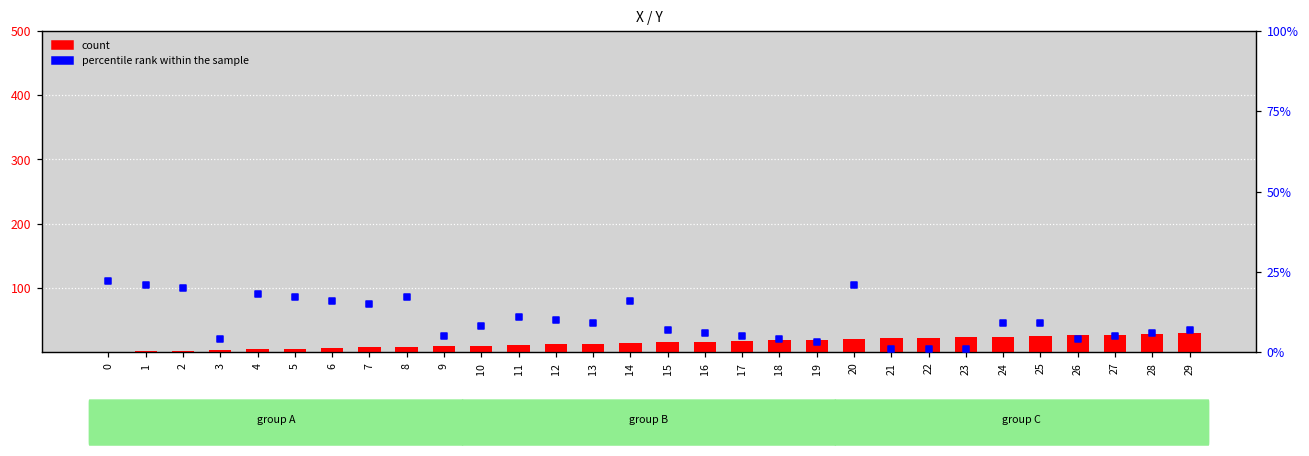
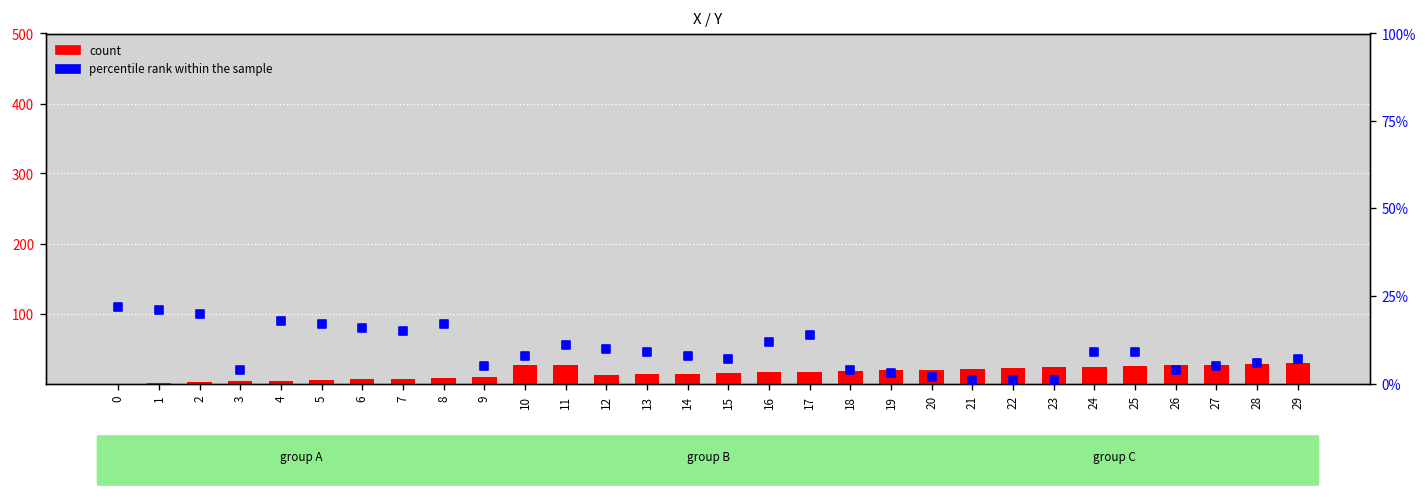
count, 10: 10 -> 30
count, 11: 10 -> 30
percentile rank within the sample, 14: 16% -> 8%
percentile rank within the sample, 16: 6% -> 12%
percentile rank within the sample, 17: 5% -> 14%
percentile rank within the sample, 20: 21% -> 2%
